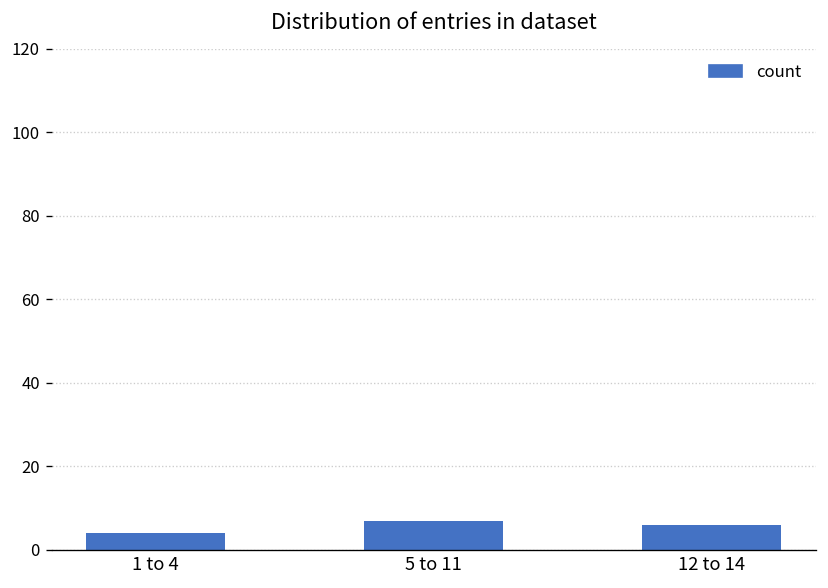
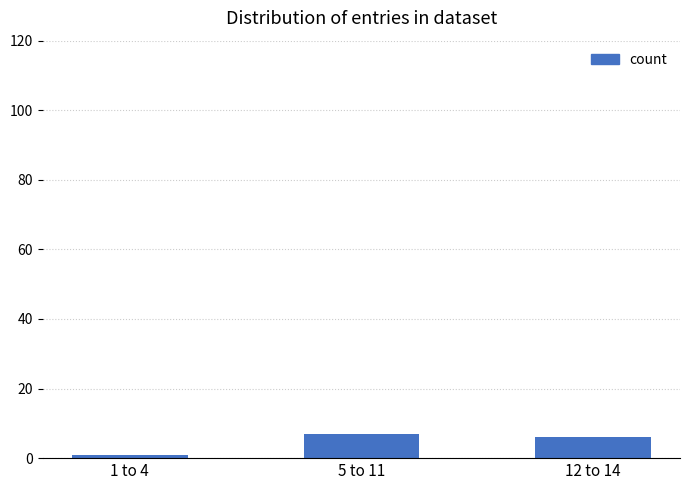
1 to 4: 4 -> 1
